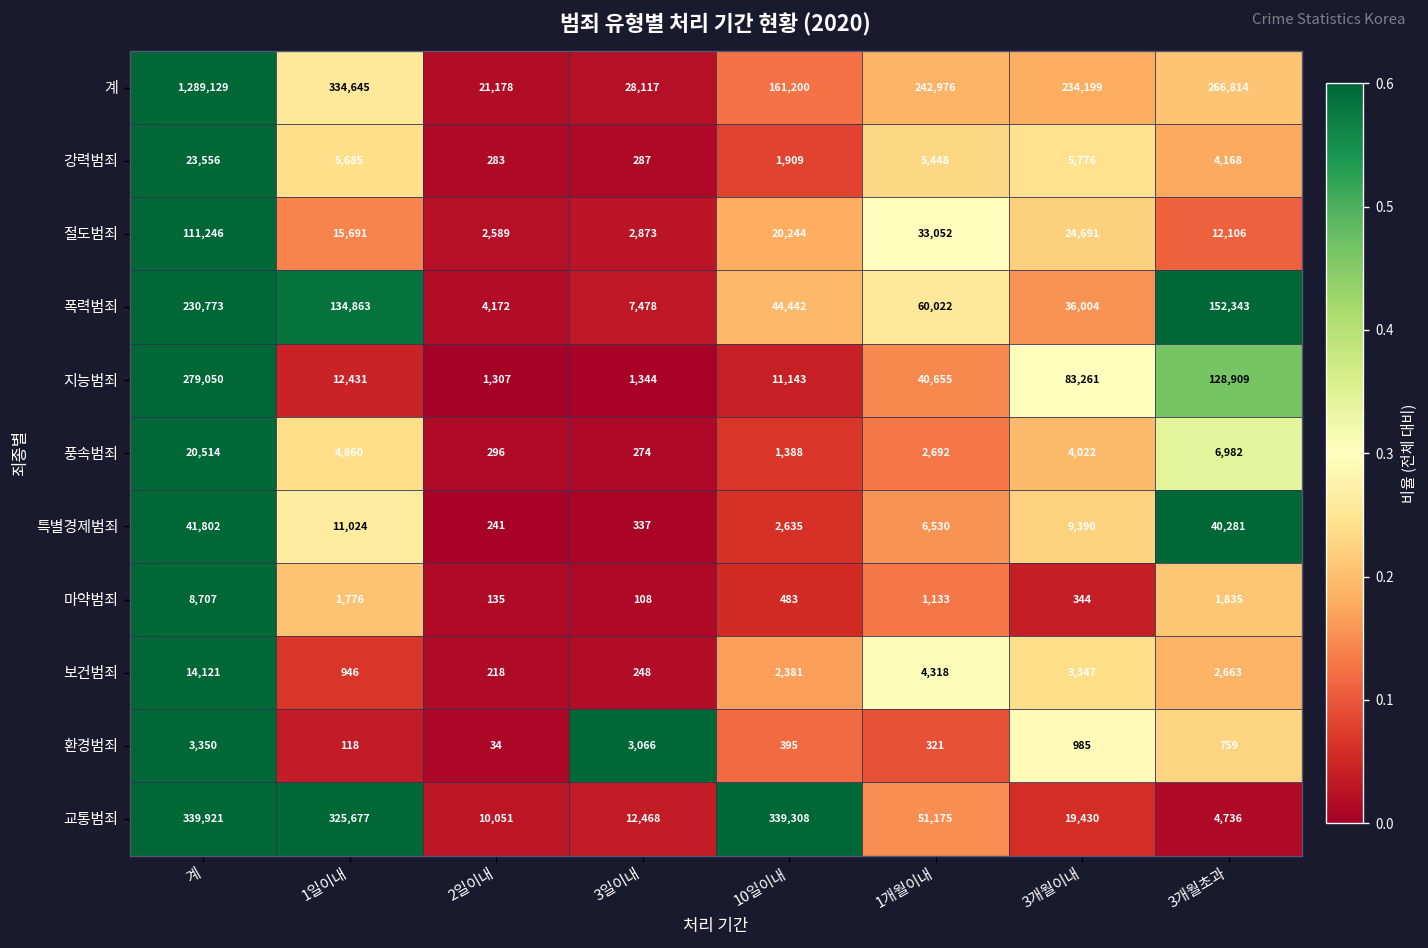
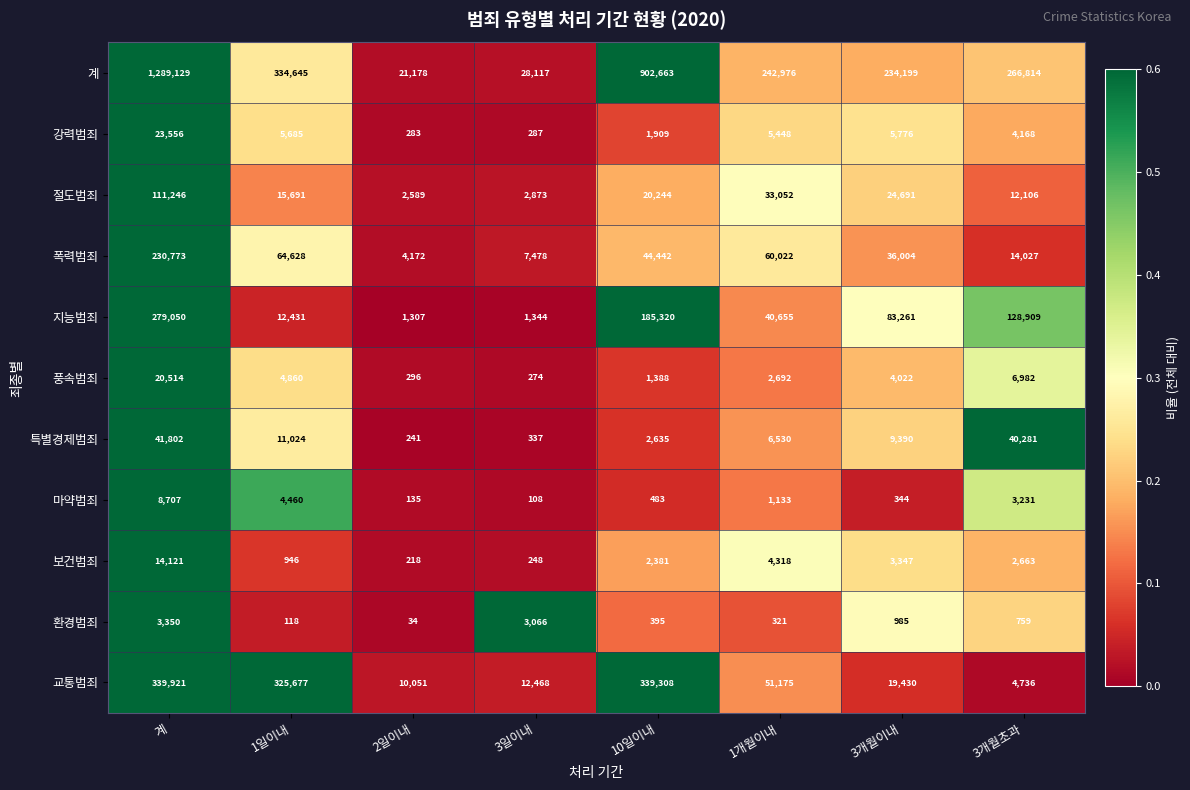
계, 10일이내: 161,200 -> 902,663
폭력범죄, 1일이내: 134,863 -> 64,628
폭력범죄, 3개월초과: 152,343 -> 14,027
지능범죄, 10일이내: 11,143 -> 185,320
마약범죄, 1일이내: 1,776 -> 4,460
마약범죄, 3개월초과: 1,835 -> 3,231
